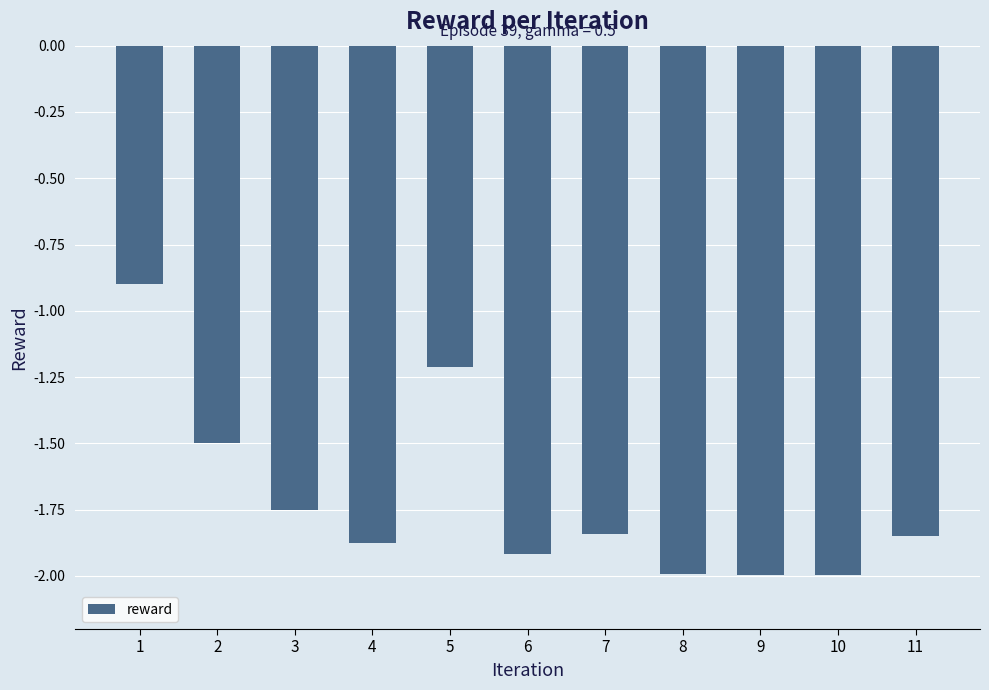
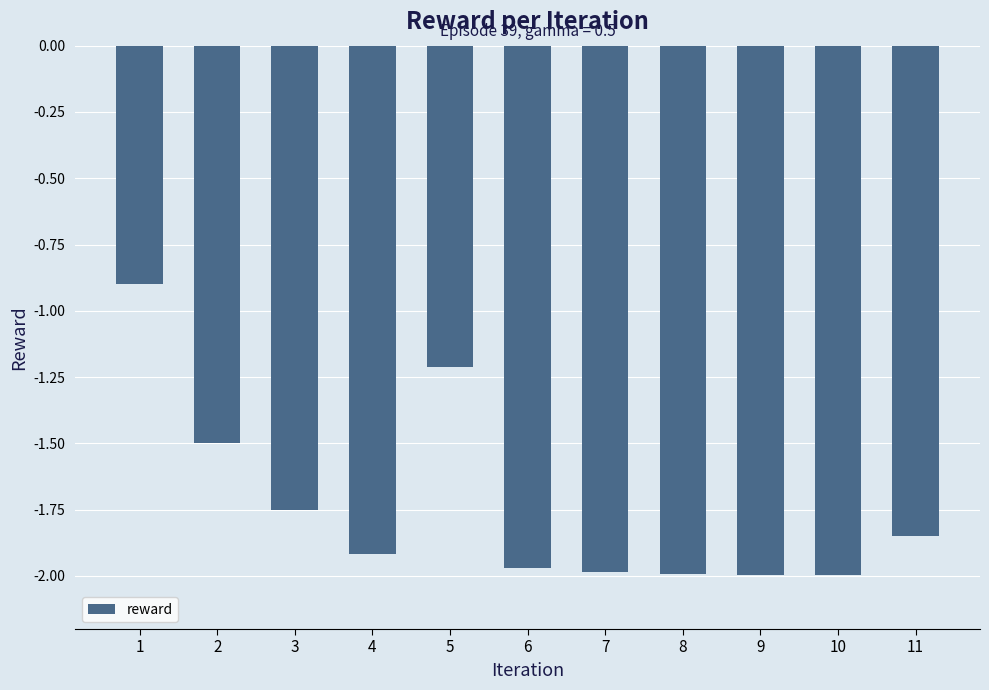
4: -1.88 -> -1.92
6: -1.92 -> -1.97
7: -1.84 -> -1.98
